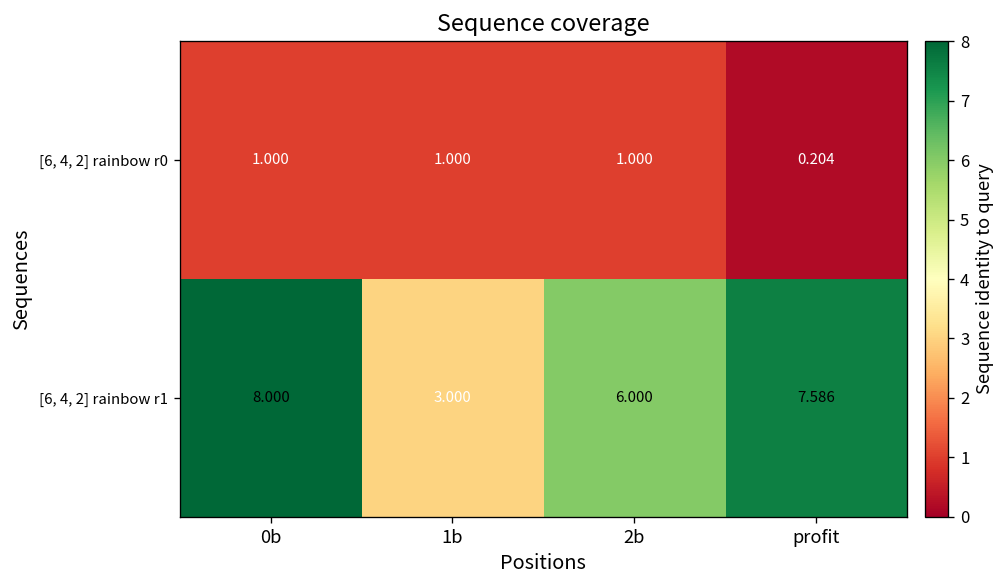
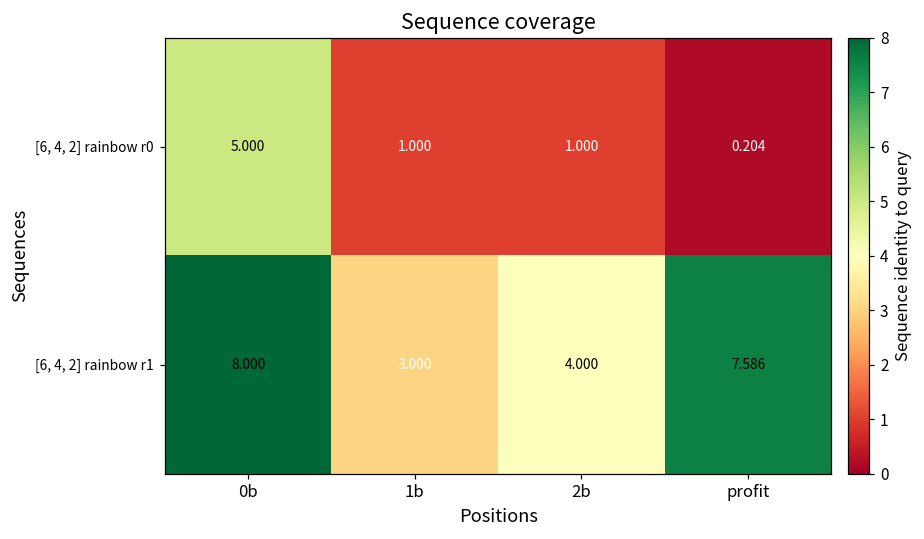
[6, 4, 2] rainbow r0, 0b: 1.000 -> 5.000
[6, 4, 2] rainbow r1, 2b: 6.000 -> 4.000
